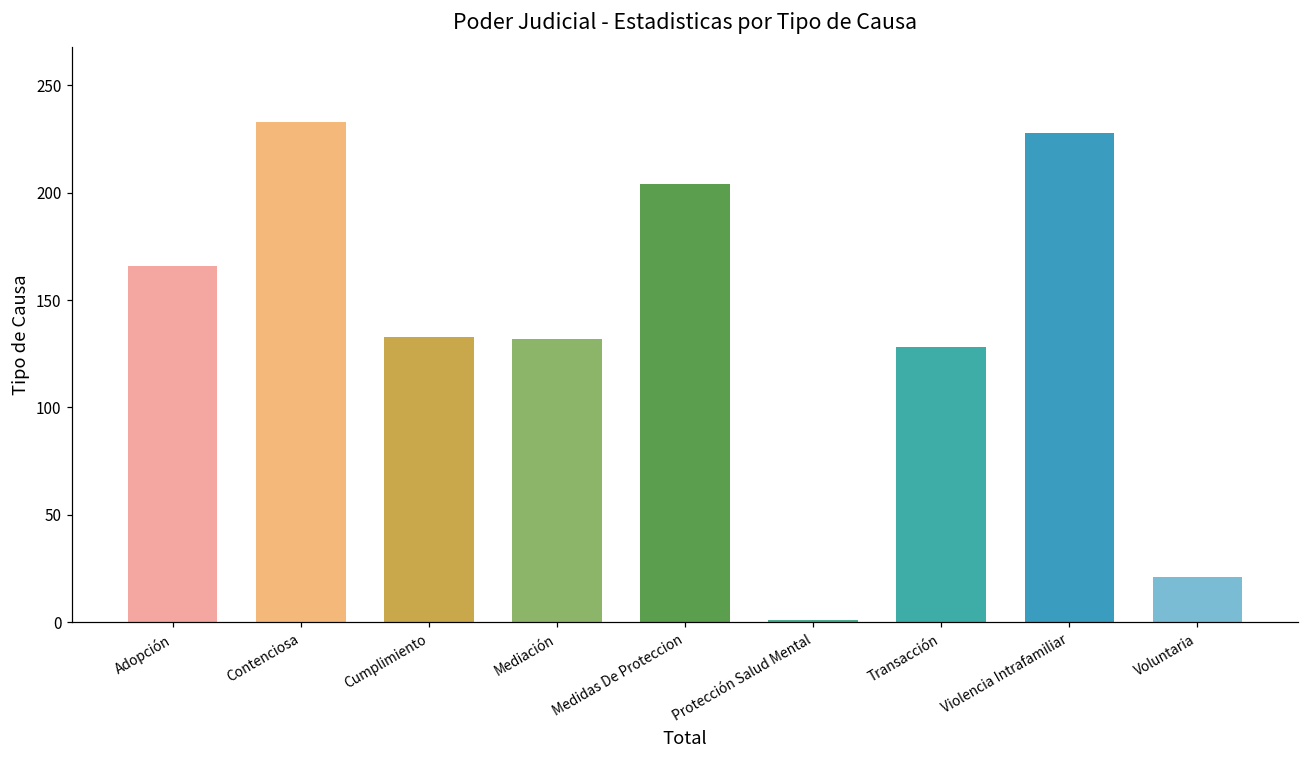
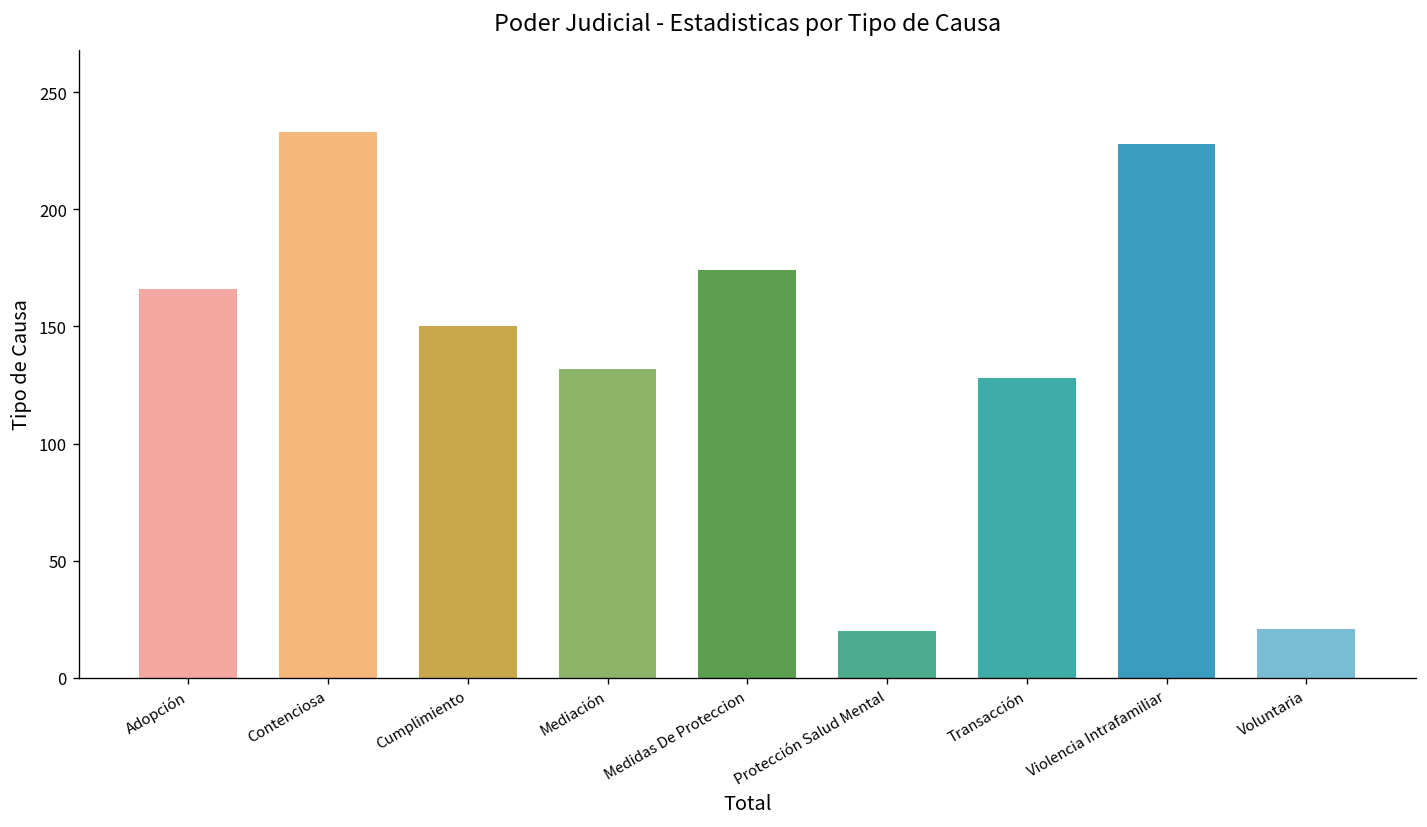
Cumplimiento: 133 -> 150
Medidas De Proteccion: 204 -> 174
Protección Salud Mental: 1 -> 20
